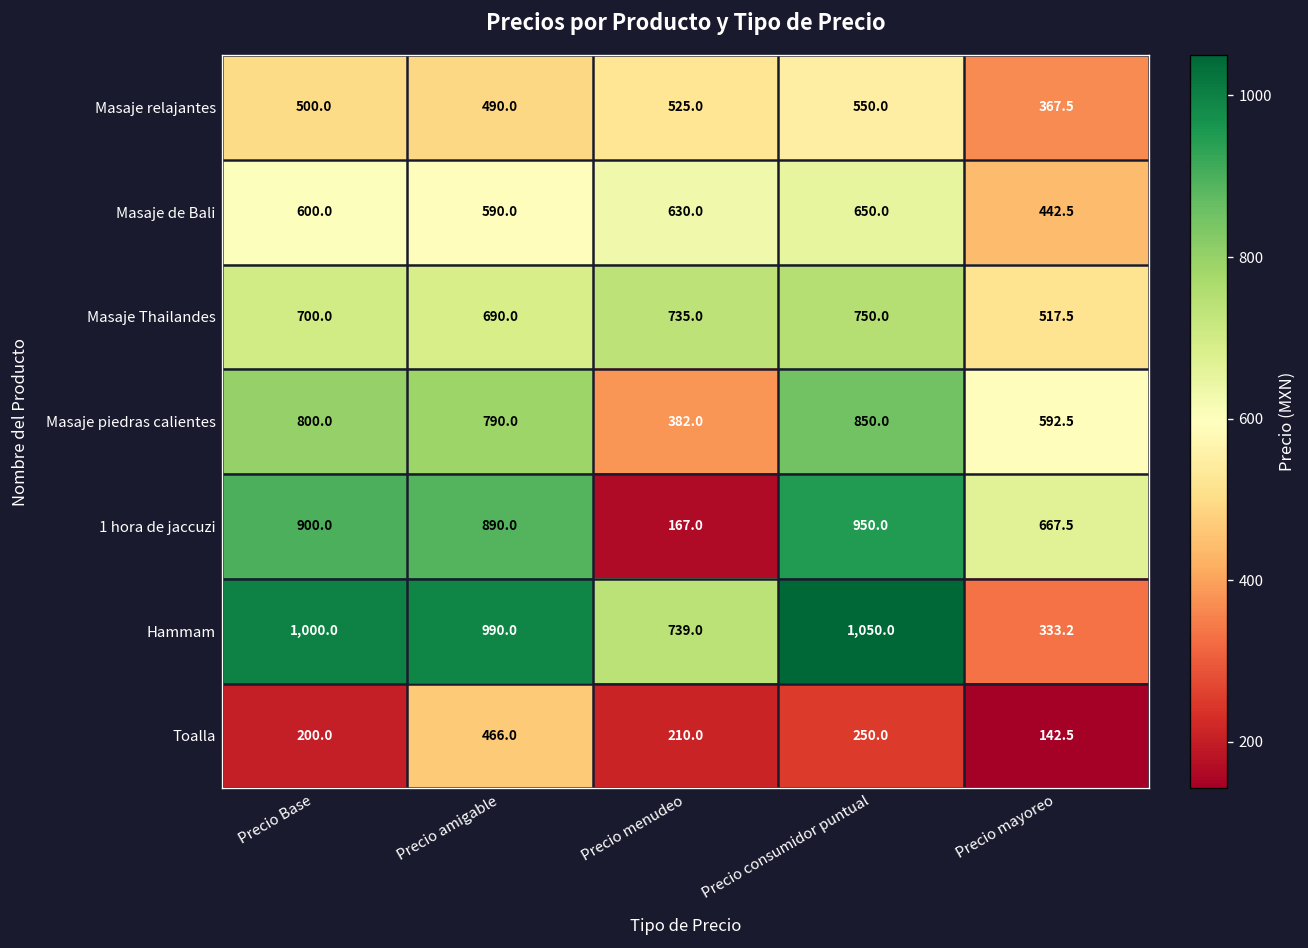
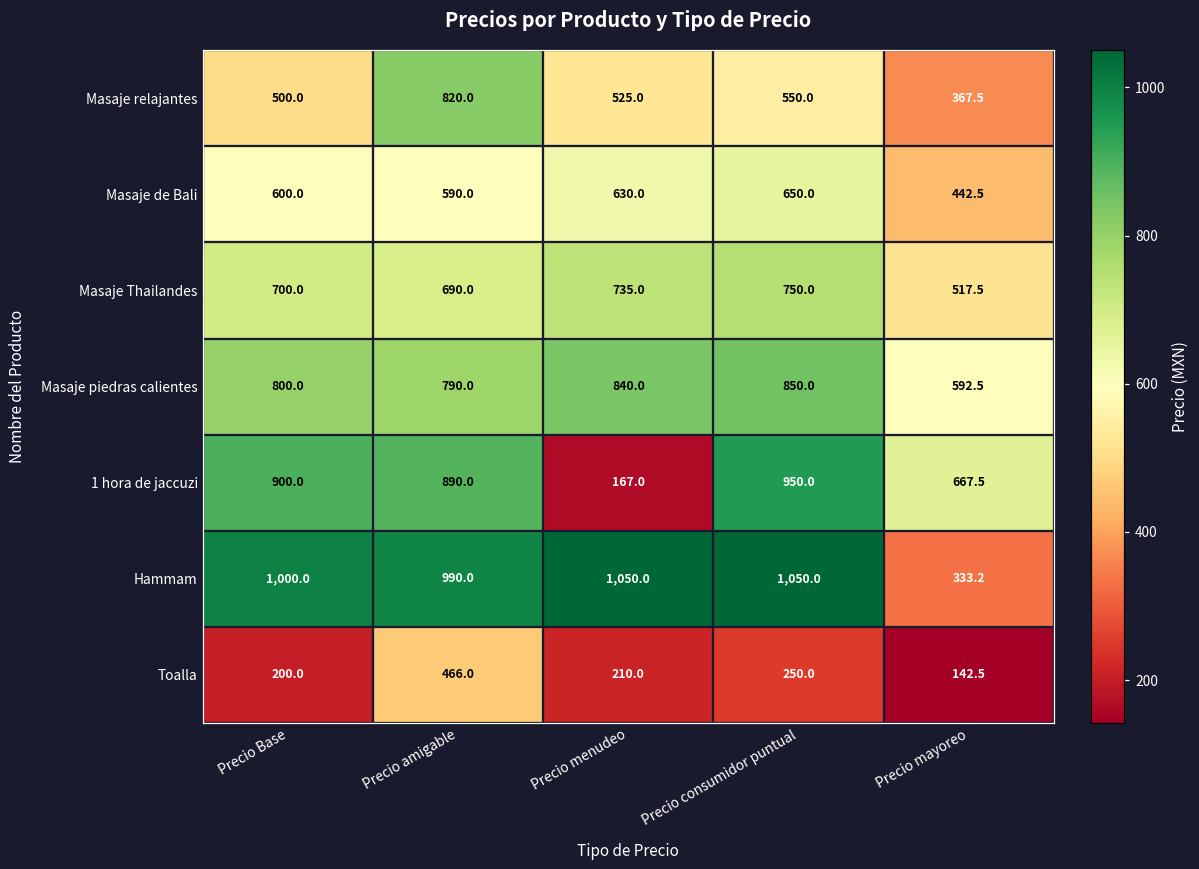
Masaje relajantes, Precio amigable: 490.0 -> 820.0
Masaje piedras calientes, Precio menudeo: 382.0 -> 840.0
Hammam, Precio menudeo: 739.0 -> 1,050.0
